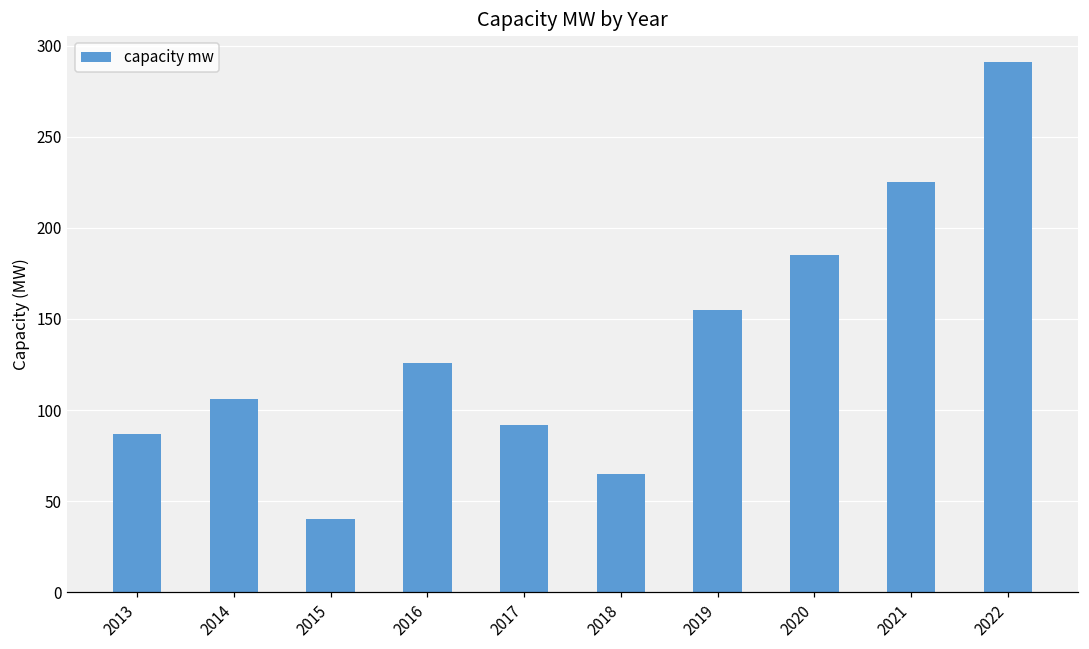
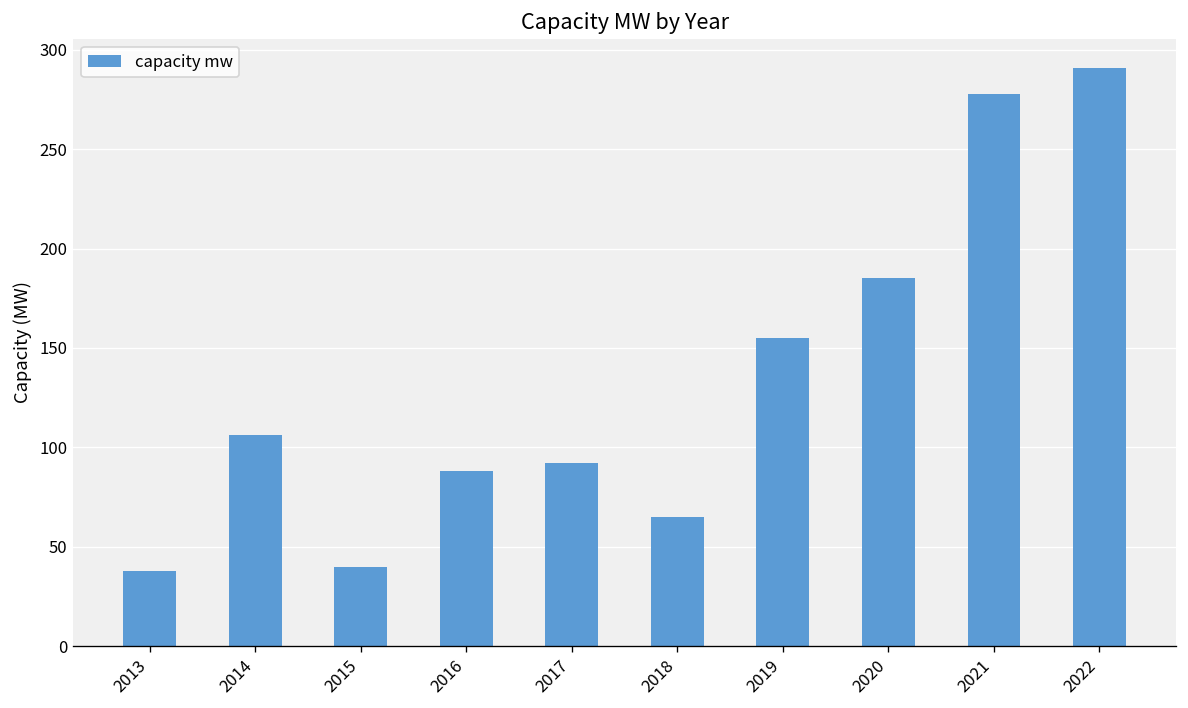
2013: 87 -> 38
2016: 126 -> 88
2021: 225 -> 278
